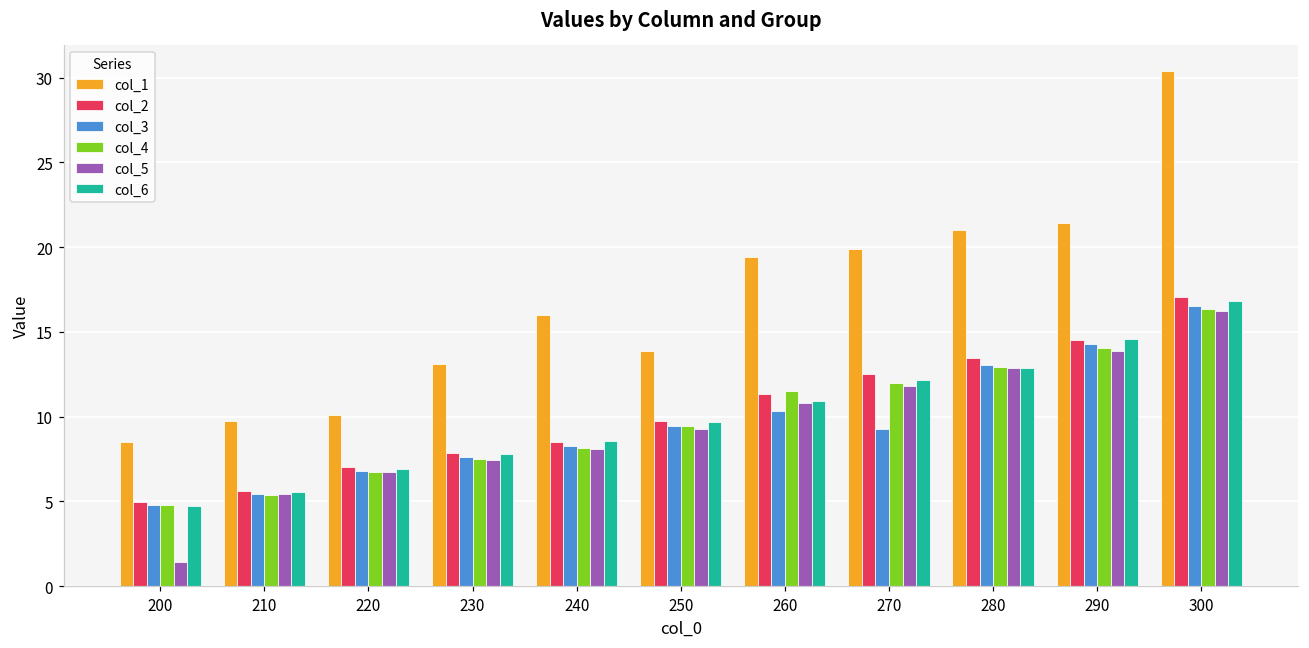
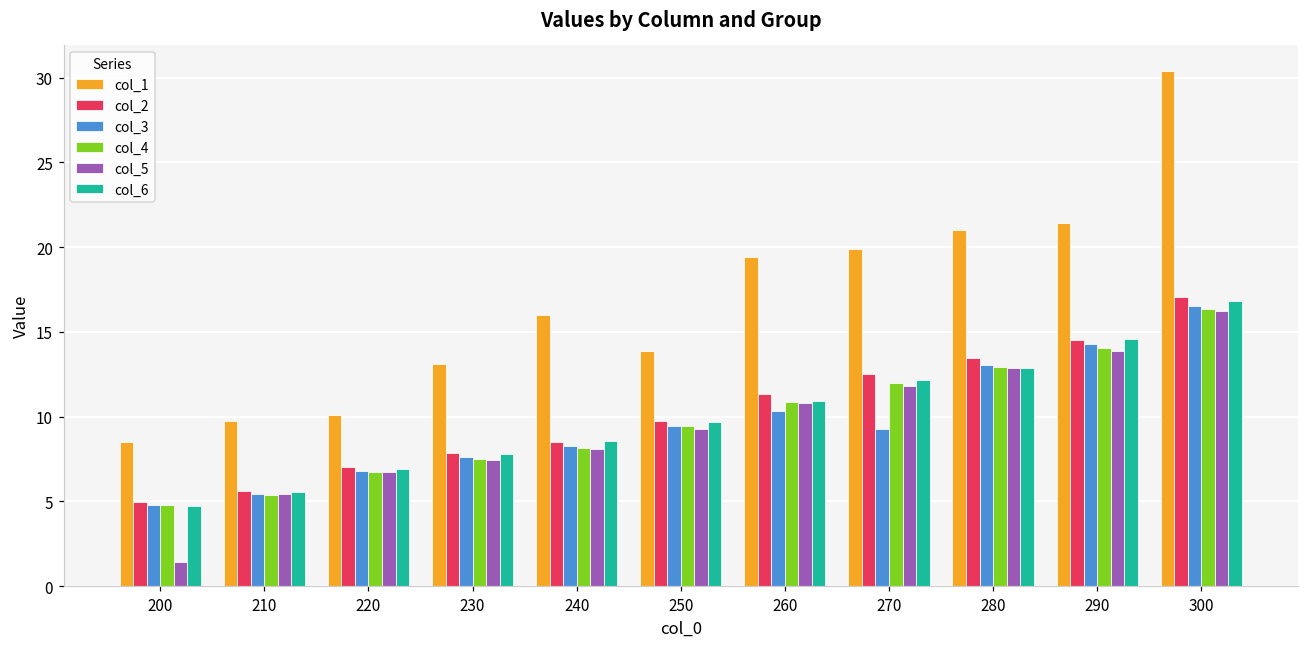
col_4, 260: 11.5 -> 10.9
